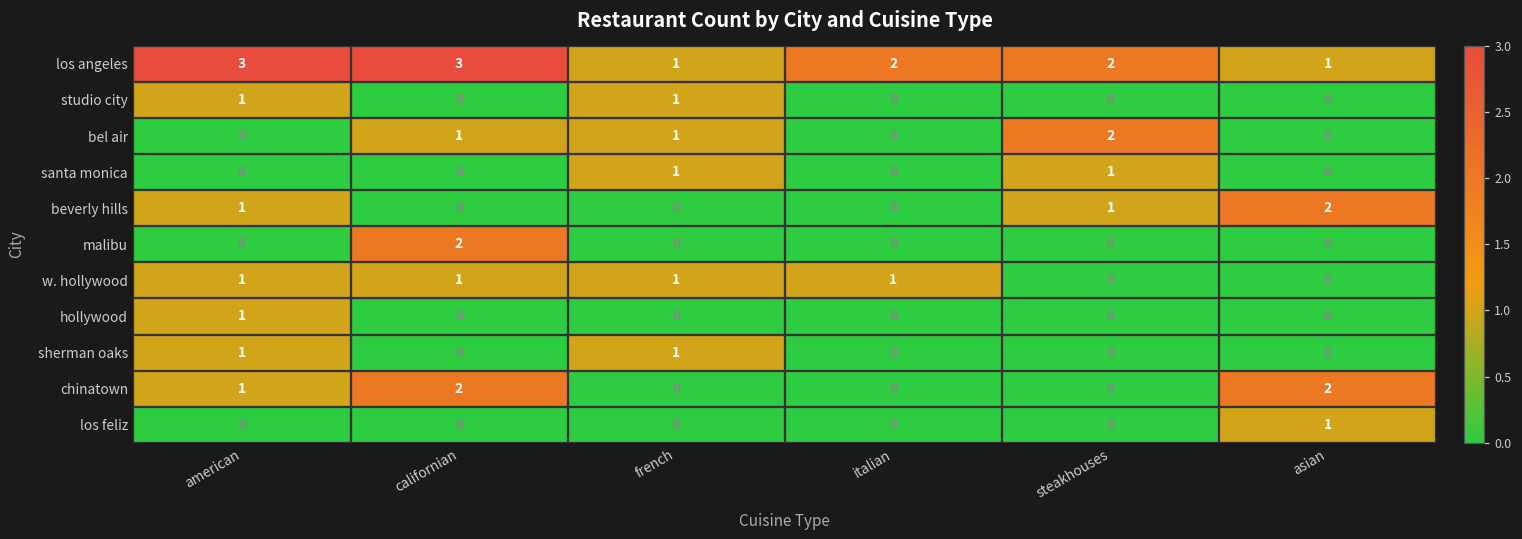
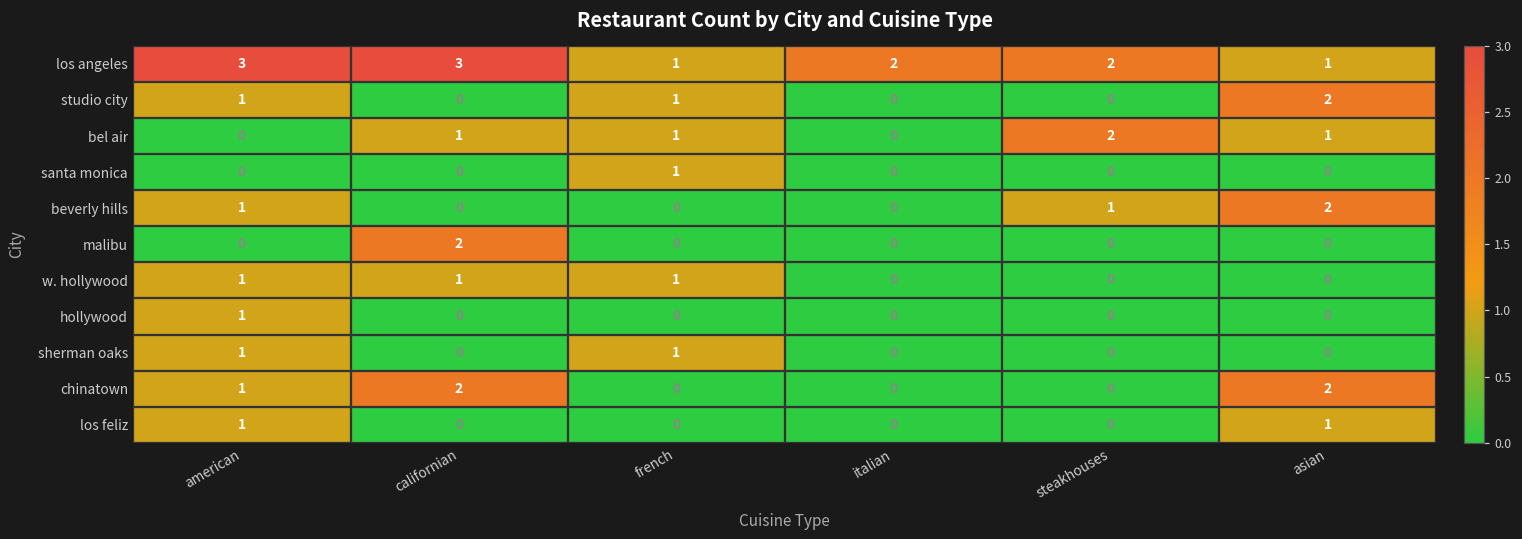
studio city, asian: 0 -> 2
bel air, asian: 0 -> 1
santa monica, steakhouses: 1 -> 0
w. hollywood, italian: 1 -> 0
los feliz, american: 0 -> 1
